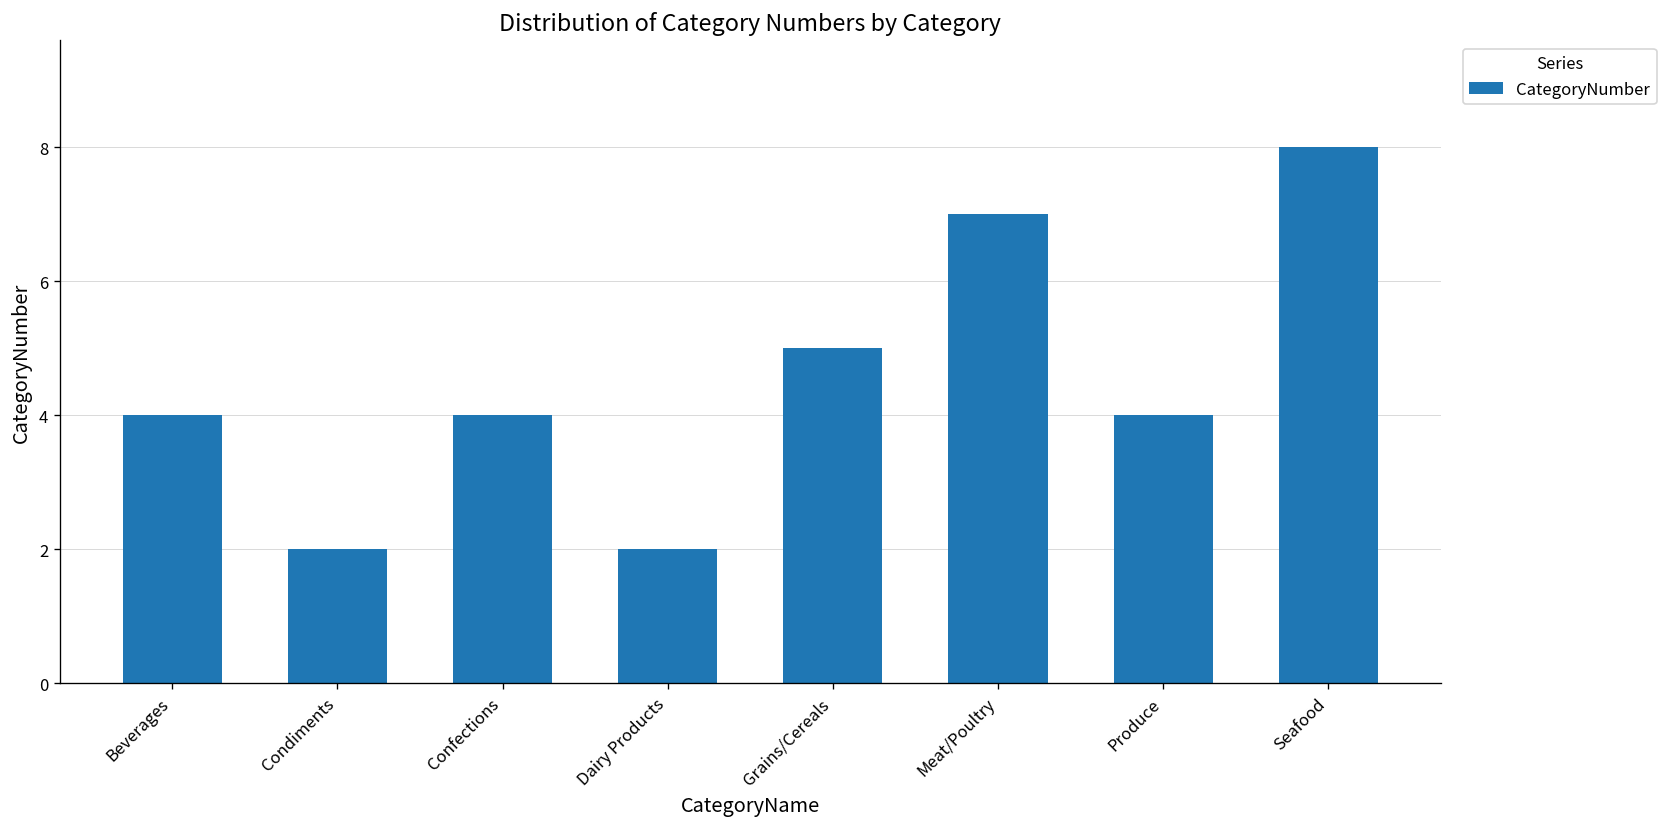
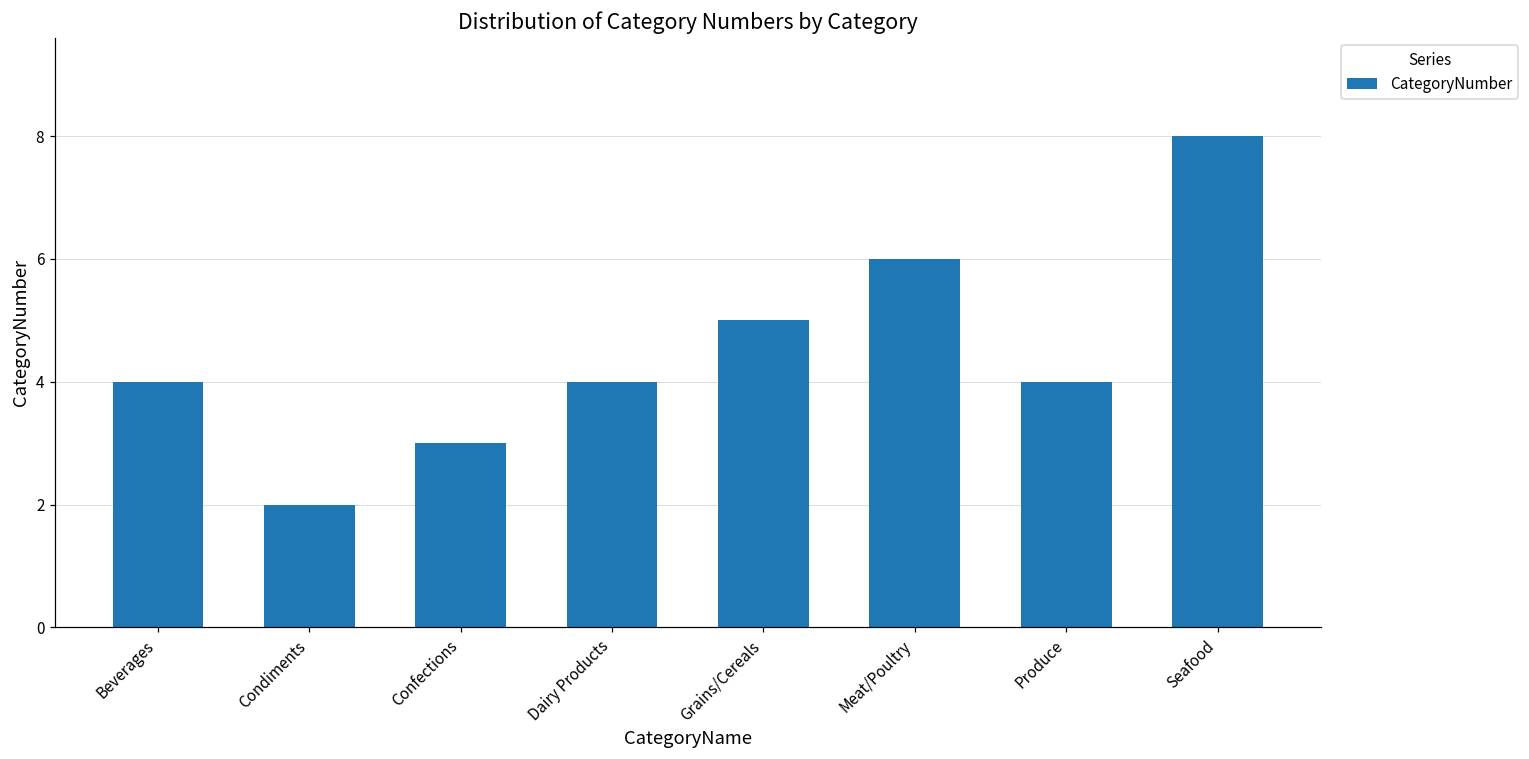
Confections: 4 -> 3
Dairy Products: 2 -> 4
Meat/Poultry: 7 -> 6
